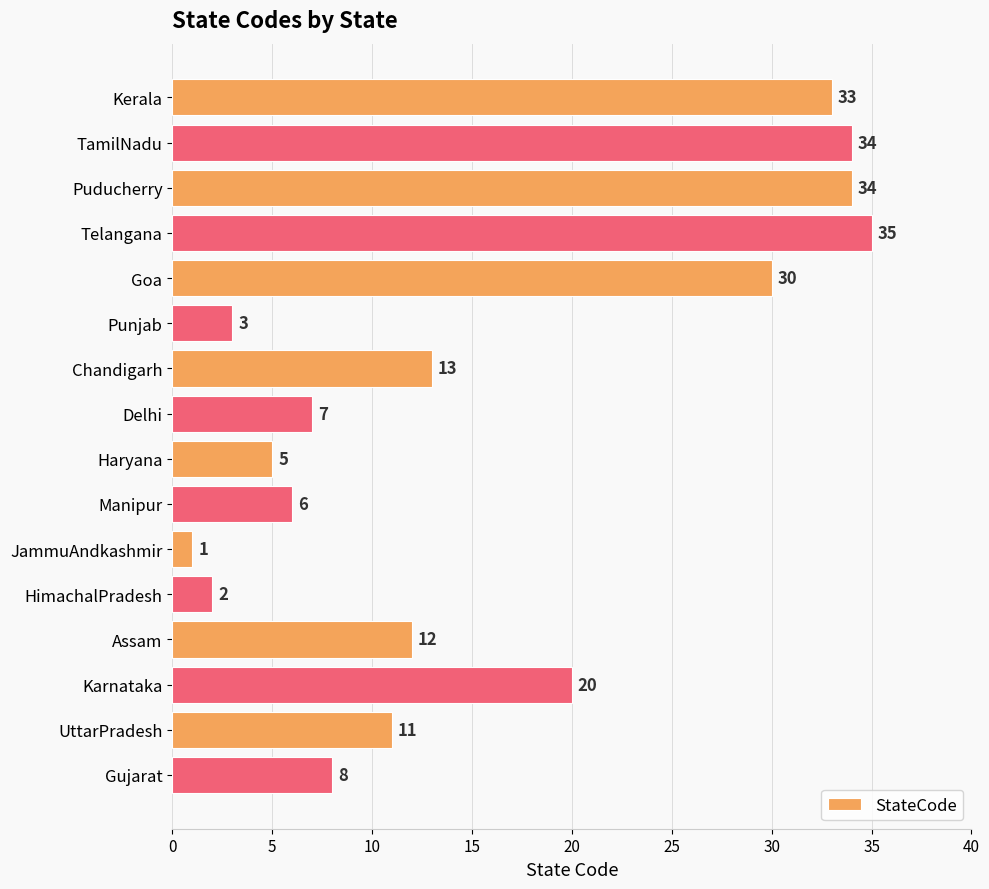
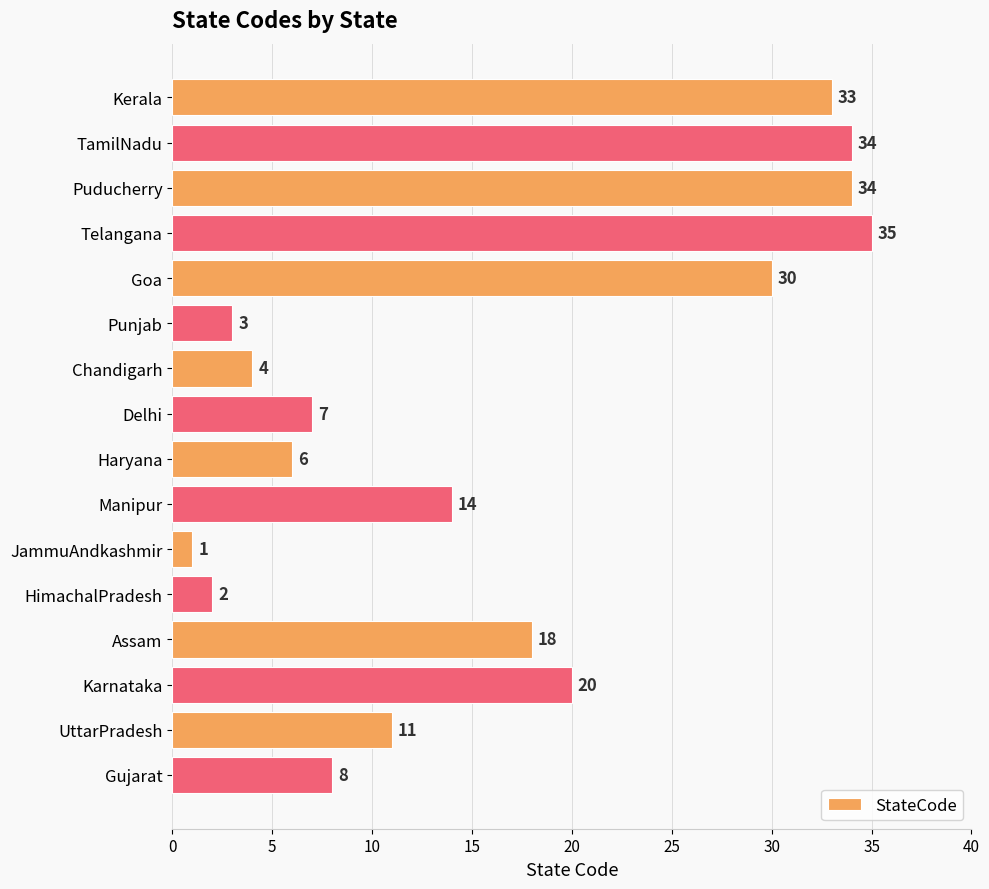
Chandigarh: 13 -> 4
Haryana: 5 -> 6
Manipur: 6 -> 14
Assam: 12 -> 18
